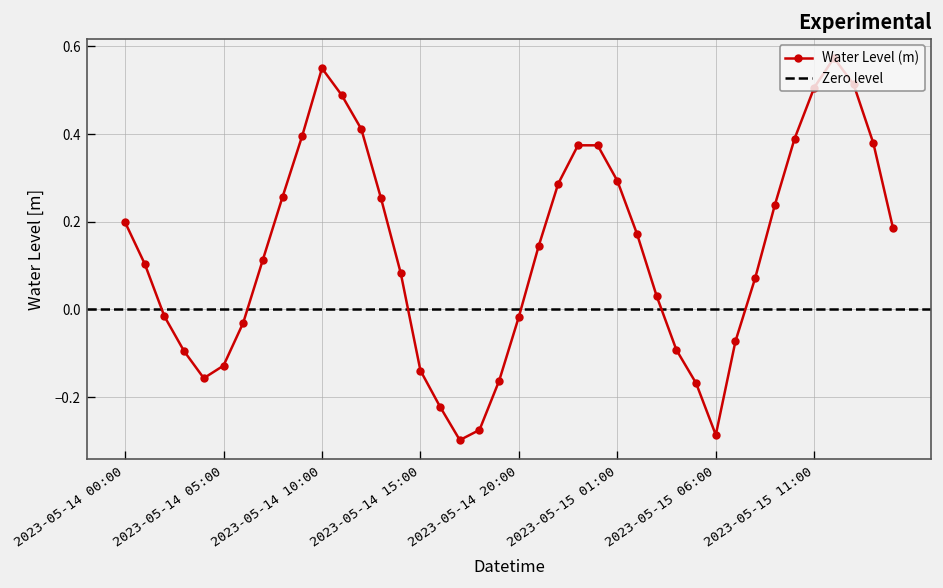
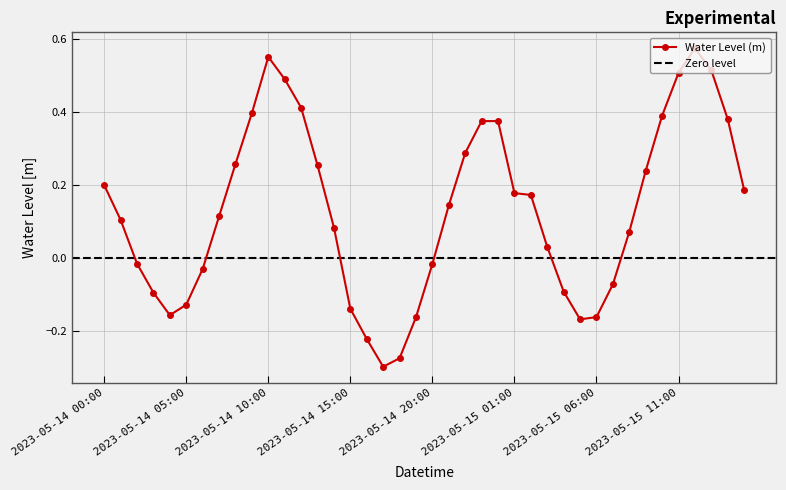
2023-05-15 01:00: 0.29 -> 0.18
2023-05-15 06:00: -0.29 -> -0.16
